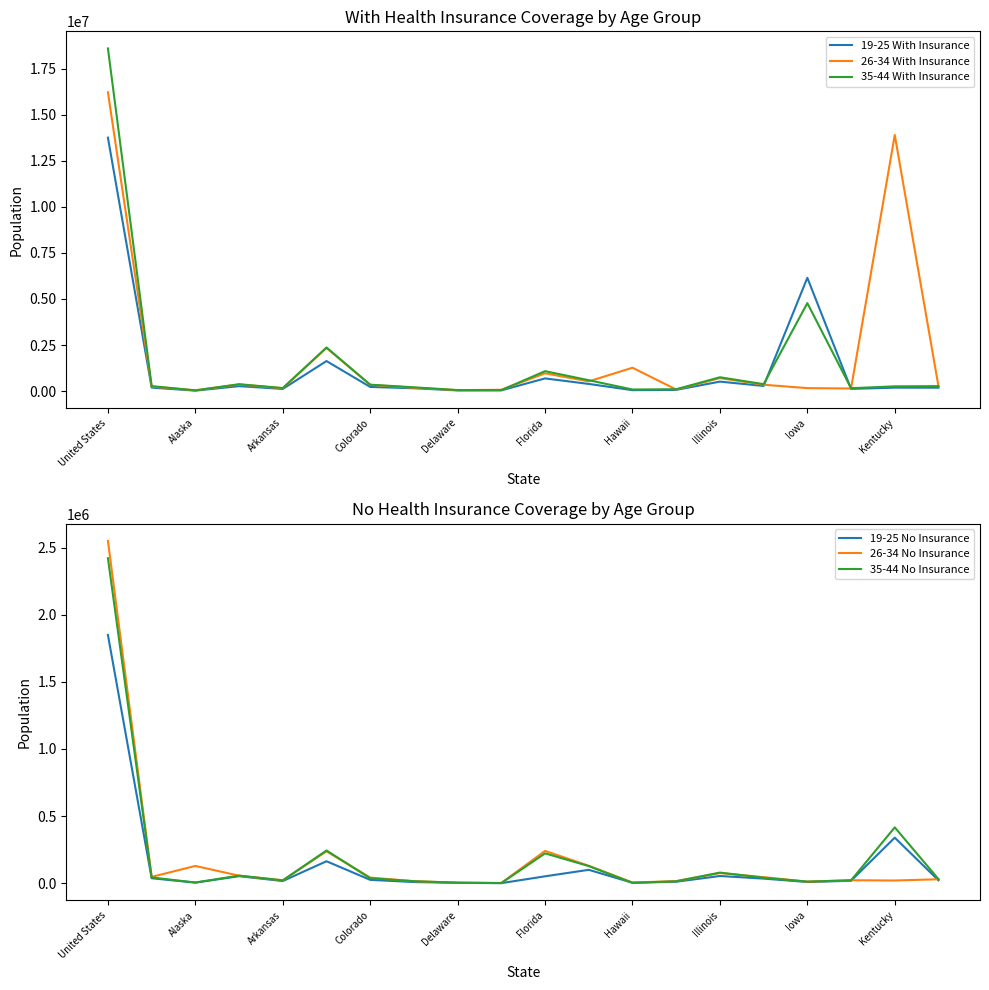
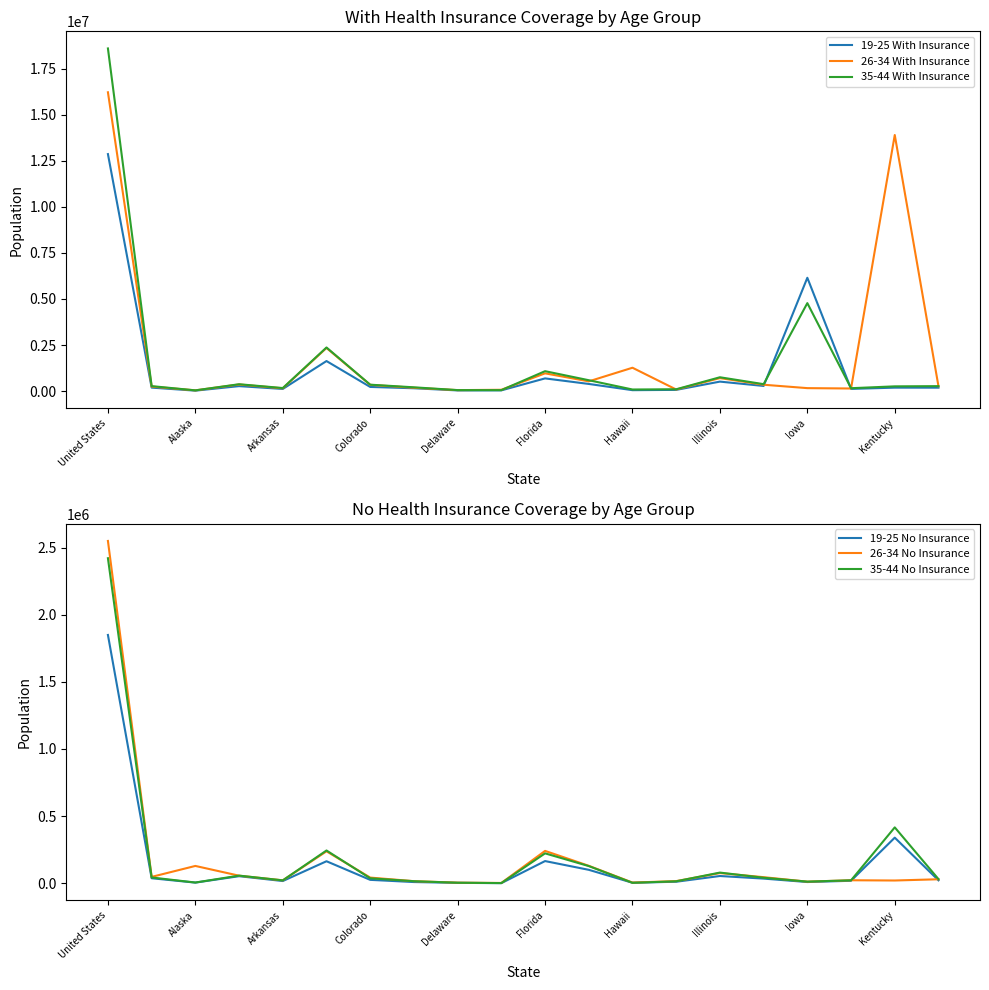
With Health Insurance Coverage by Age Group, 19-25 With Insurance, United States: 13800000 -> 12900000
No Health Insurance Coverage by Age Group, 19-25 No Insurance, Florida: 50000 -> 170000
